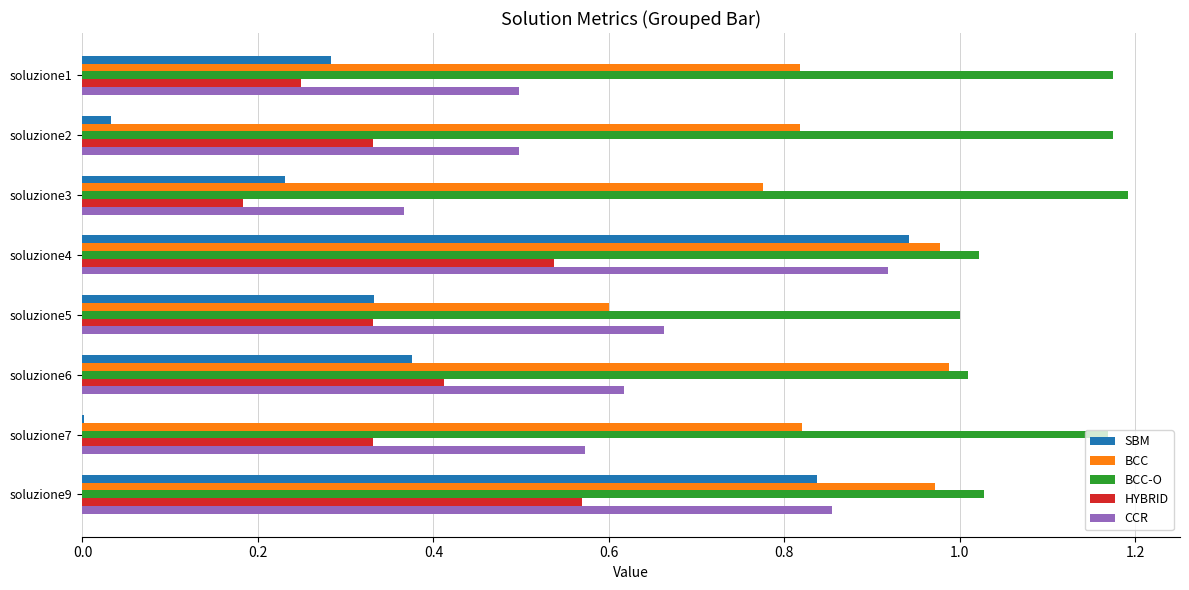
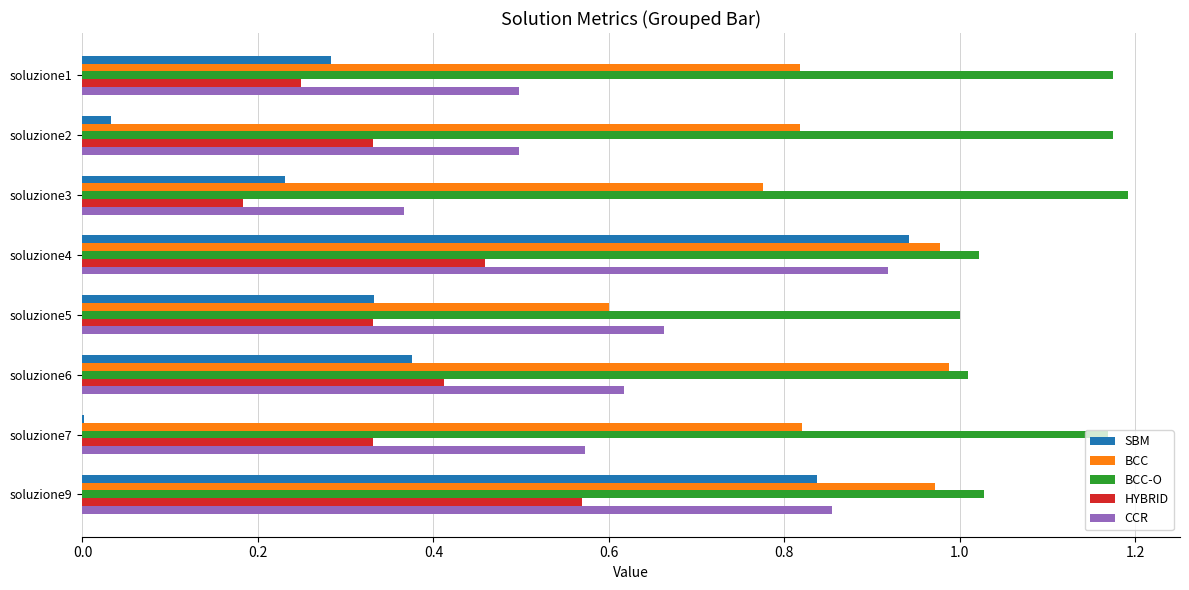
HYBRID, soluzione4: 0.54 -> 0.46
